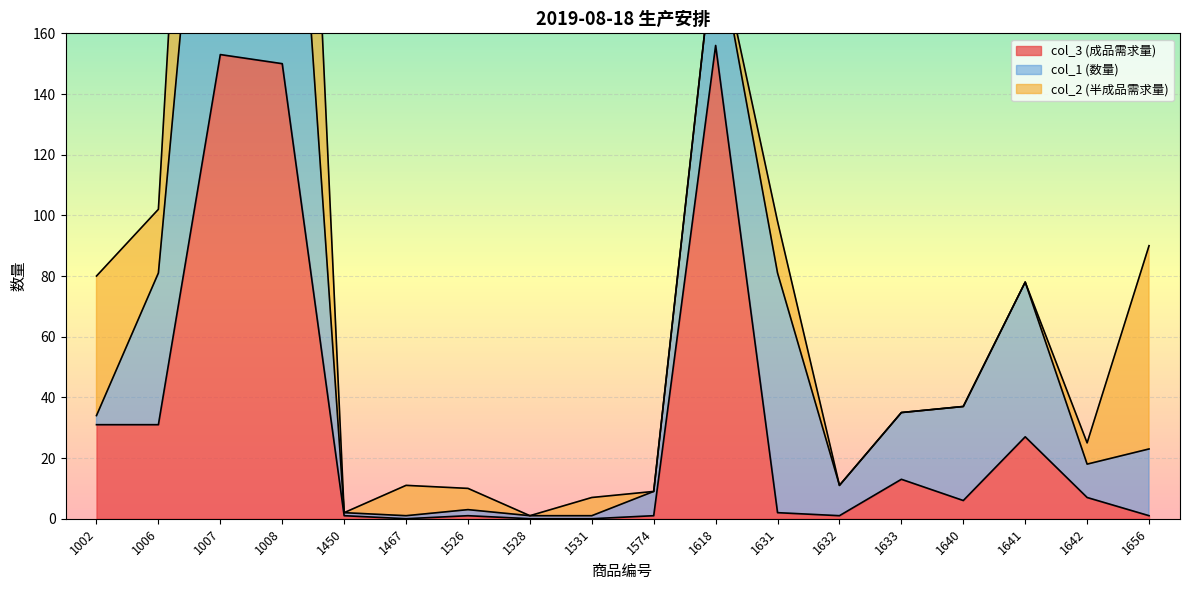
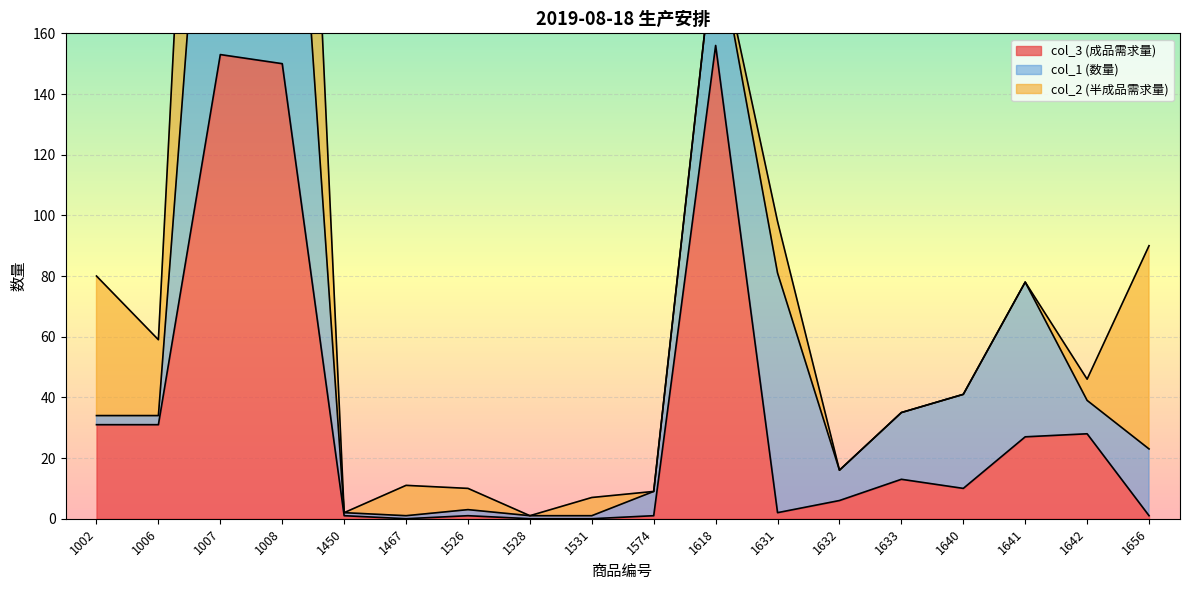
col_1 (数量), 1006: 50 -> 3
col_2 (半成品需求量), 1006: 21 -> 25
col_3 (成品需求量), 1632: 1 -> 6
col_3 (成品需求量), 1640: 6 -> 10
col_3 (成品需求量), 1642: 7 -> 28
